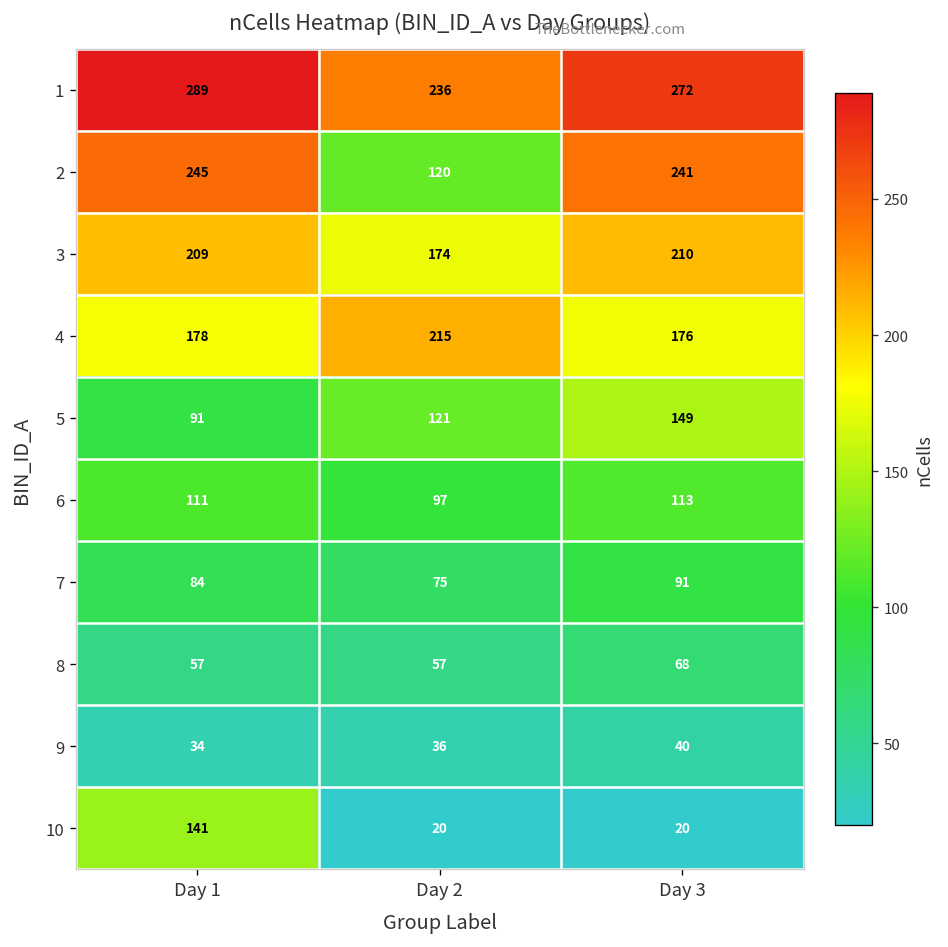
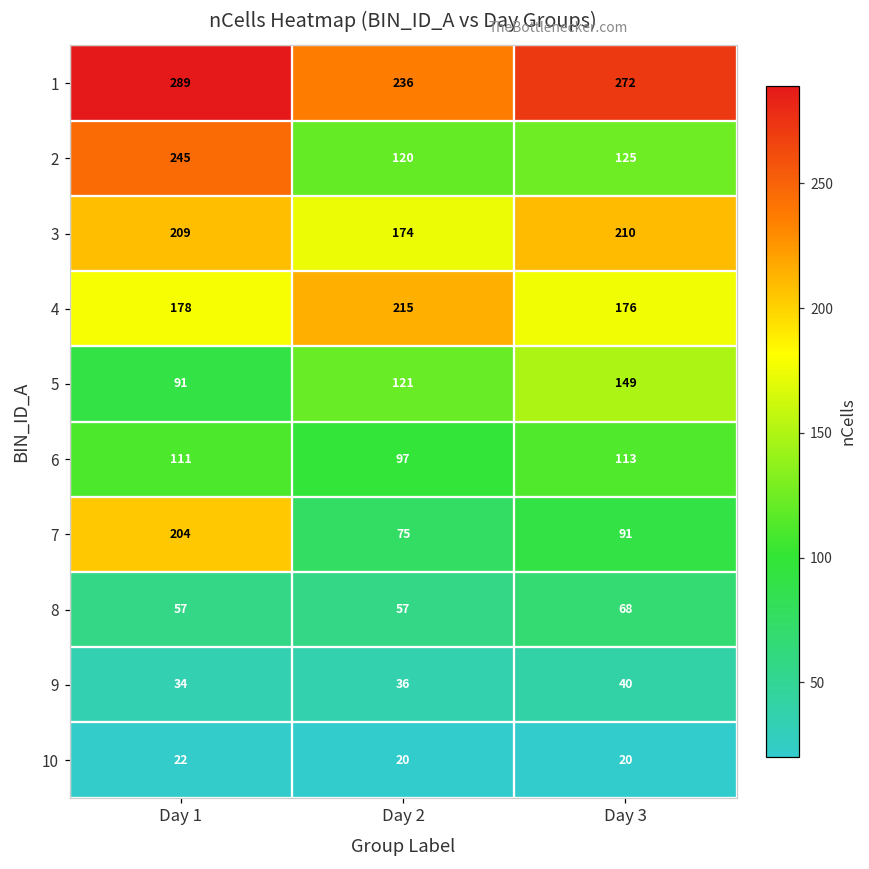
2, Day 3: 241 -> 125
7, Day 1: 84 -> 204
10, Day 1: 141 -> 22
